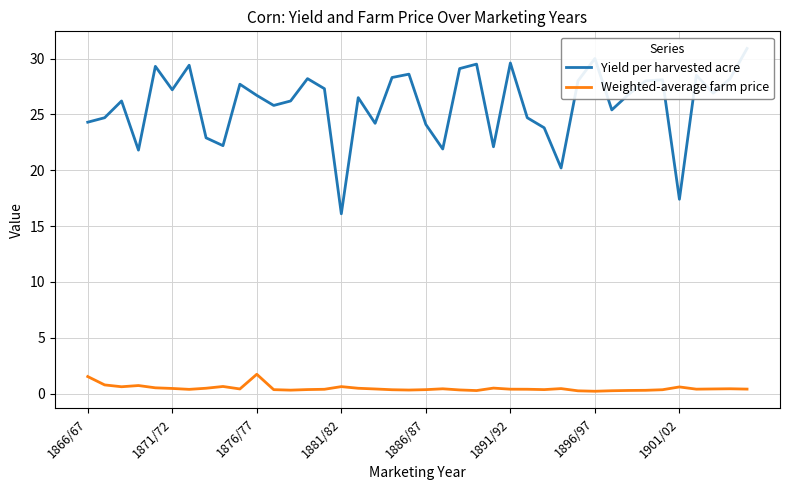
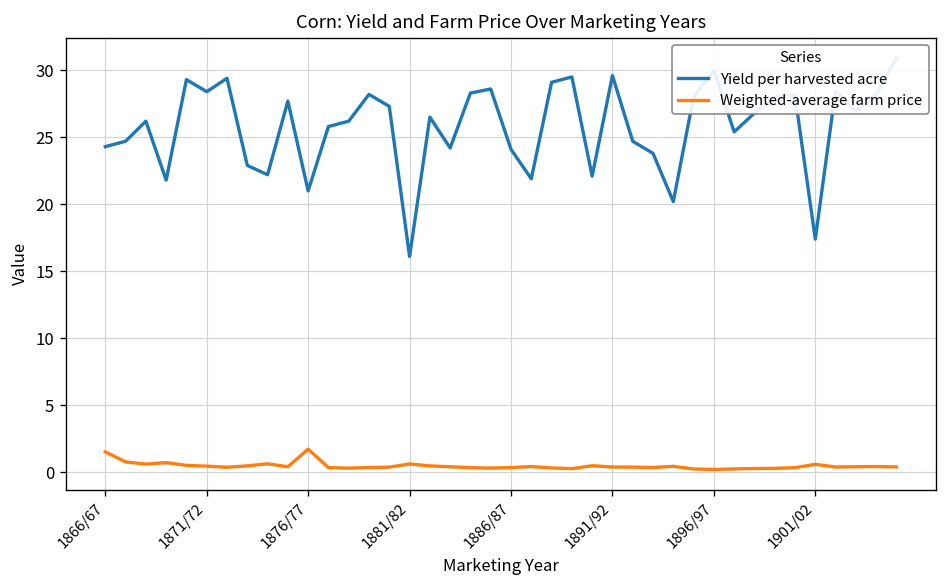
Yield per harvested acre, 1871/72: 27.2 -> 28.4
Yield per harvested acre, 1876/77: 26.7 -> 21.0
